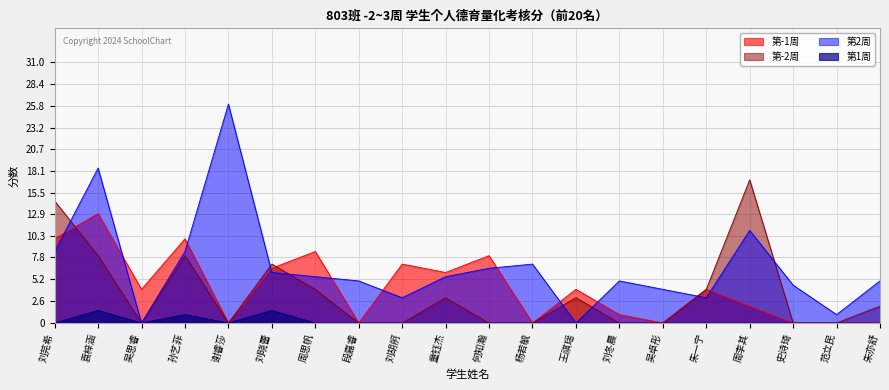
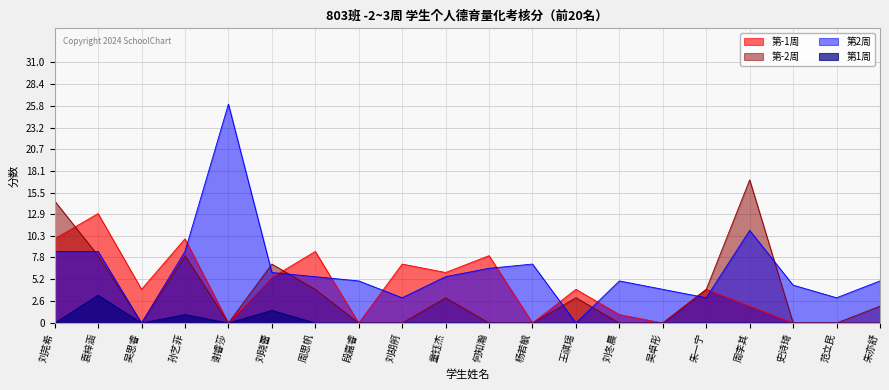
第2周, 袁梓涵: 18 -> 9
第1周, 袁梓涵: 2 -> 3
第-1周, 刘晓蕾: 7 -> 5
第2周, 范立民: 1 -> 3
